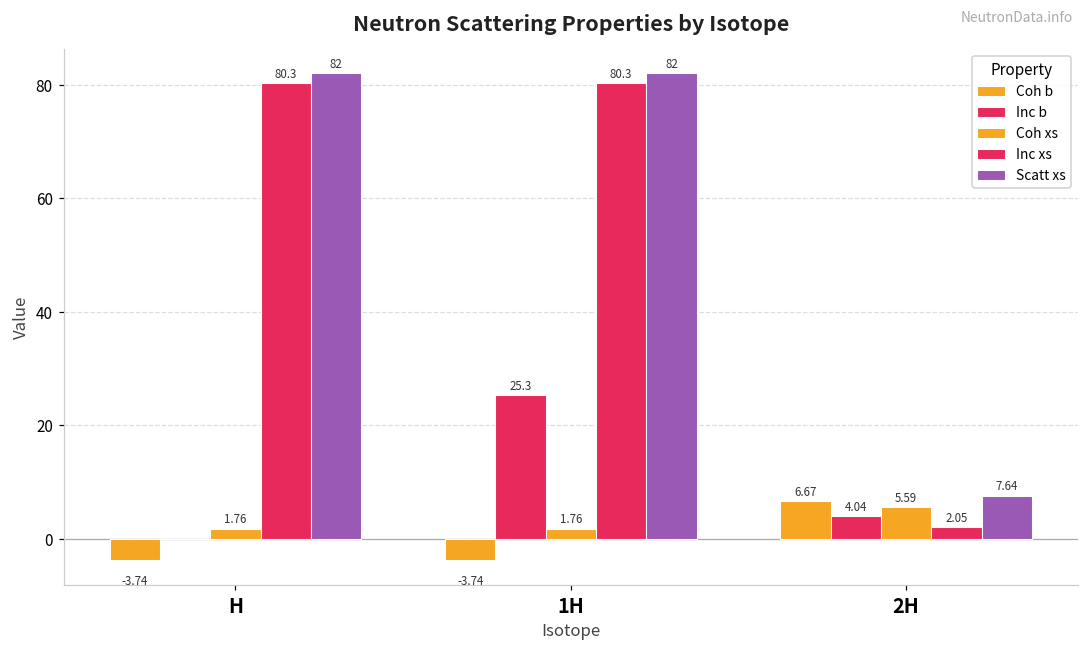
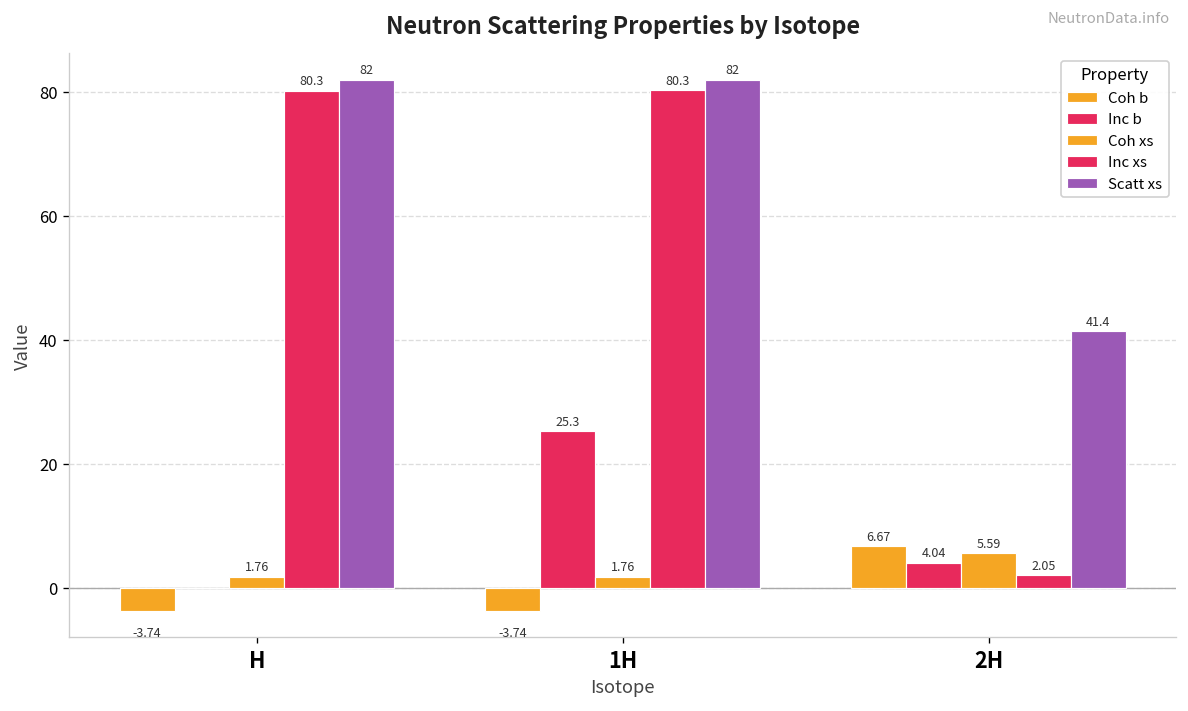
Scatt xs, 2H: 7.64 -> 41.4
